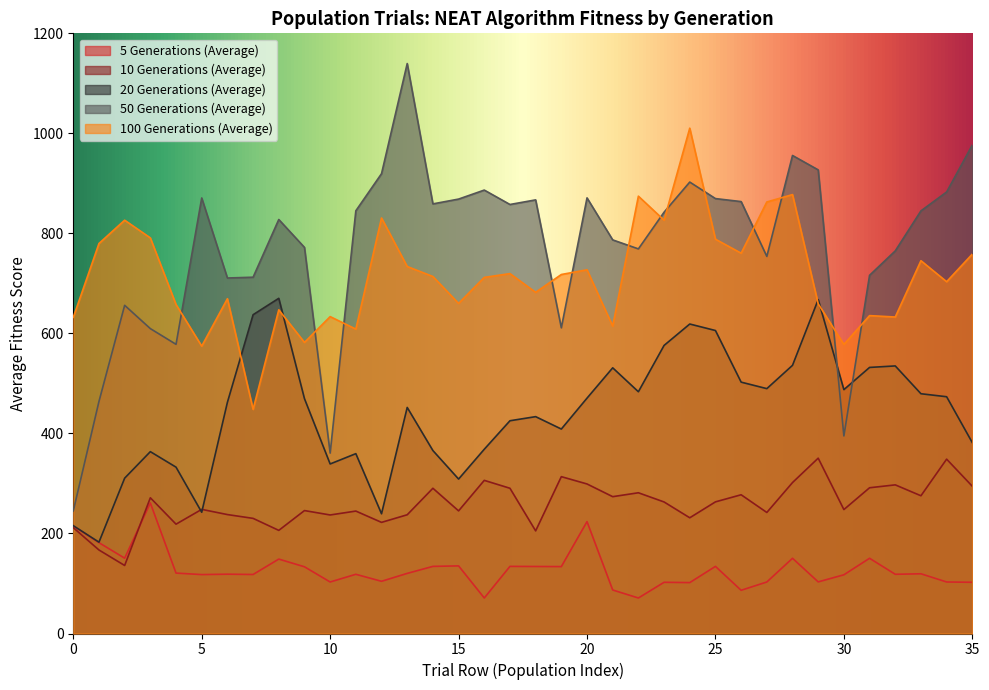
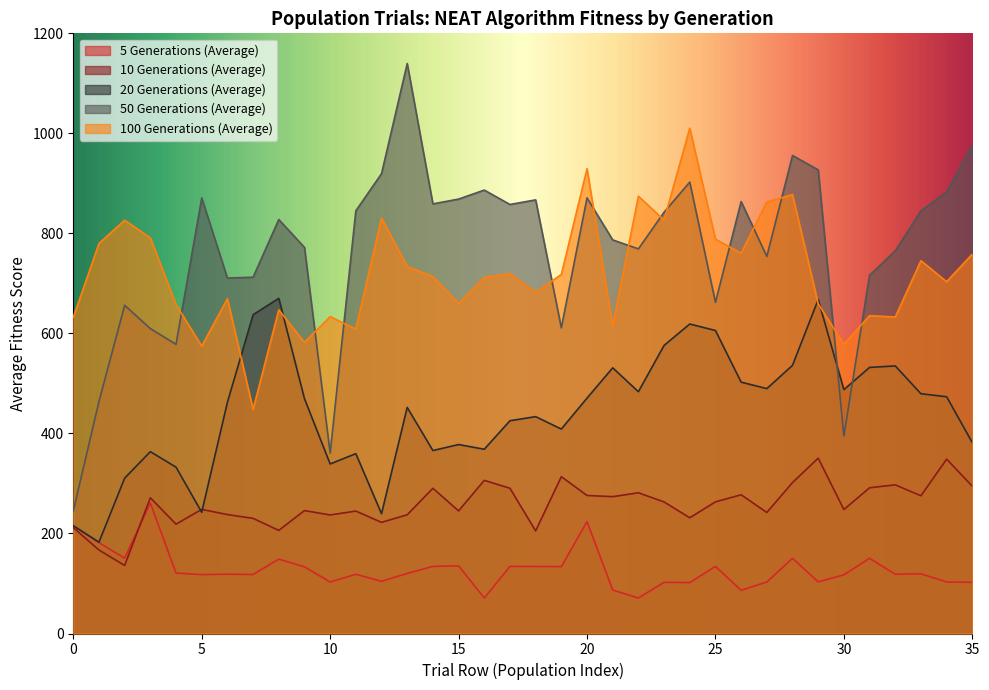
20 Generations (Average), 15: 310 -> 380
10 Generations (Average), 20: 300 -> 280
100 Generations (Average), 20: 730 -> 930
50 Generations (Average), 25: 870 -> 660
